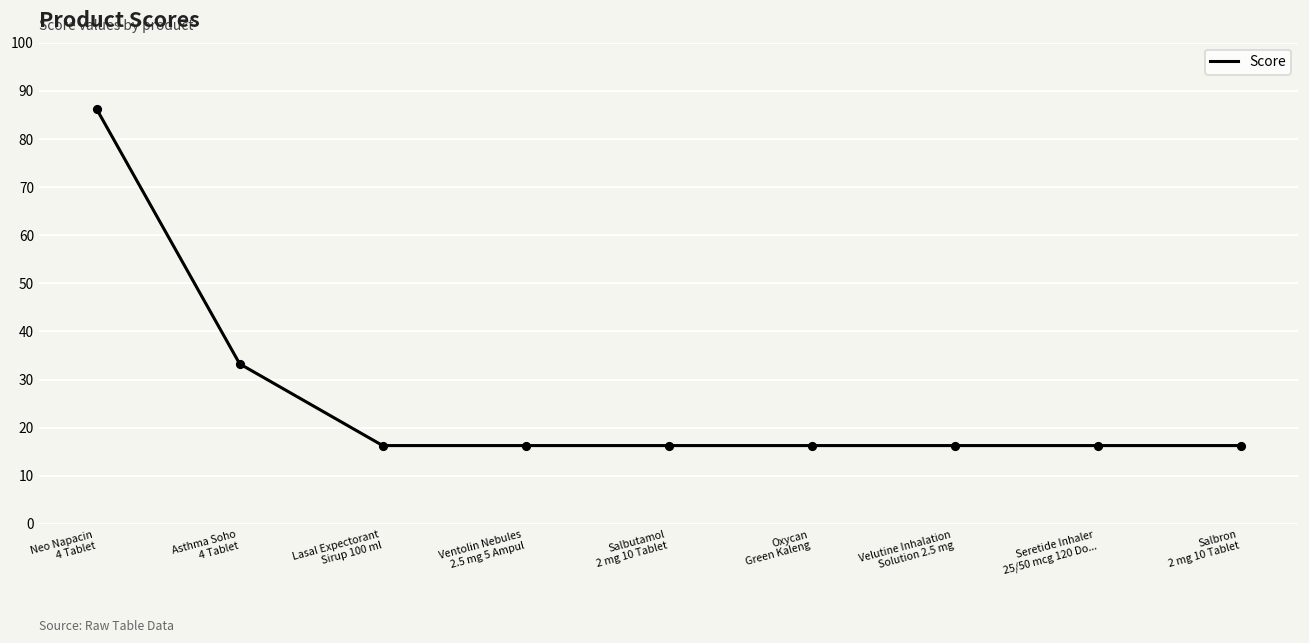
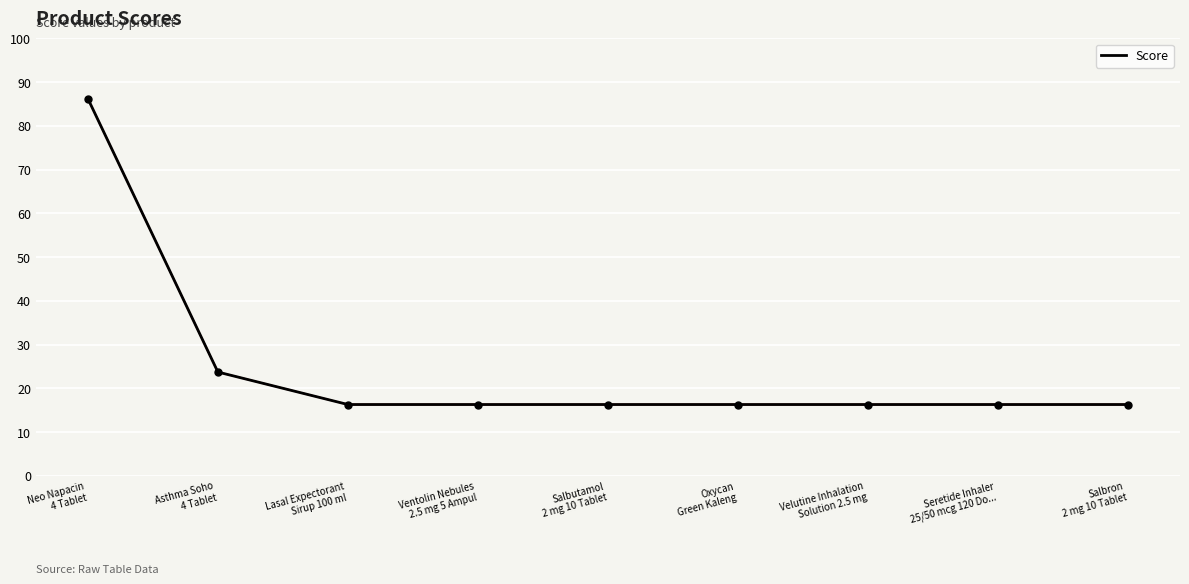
Asthma Soho 4 Tablet: 33 -> 24
